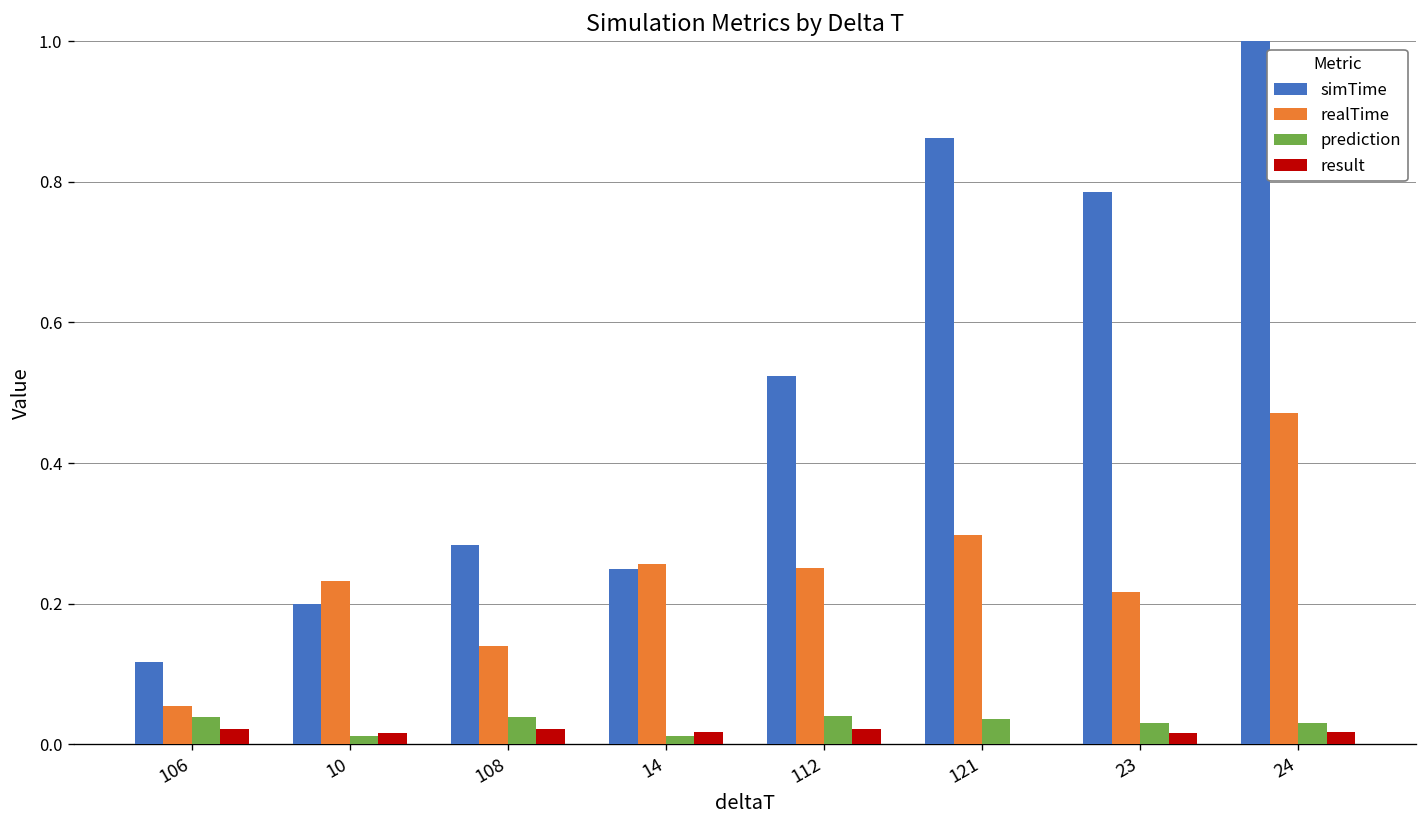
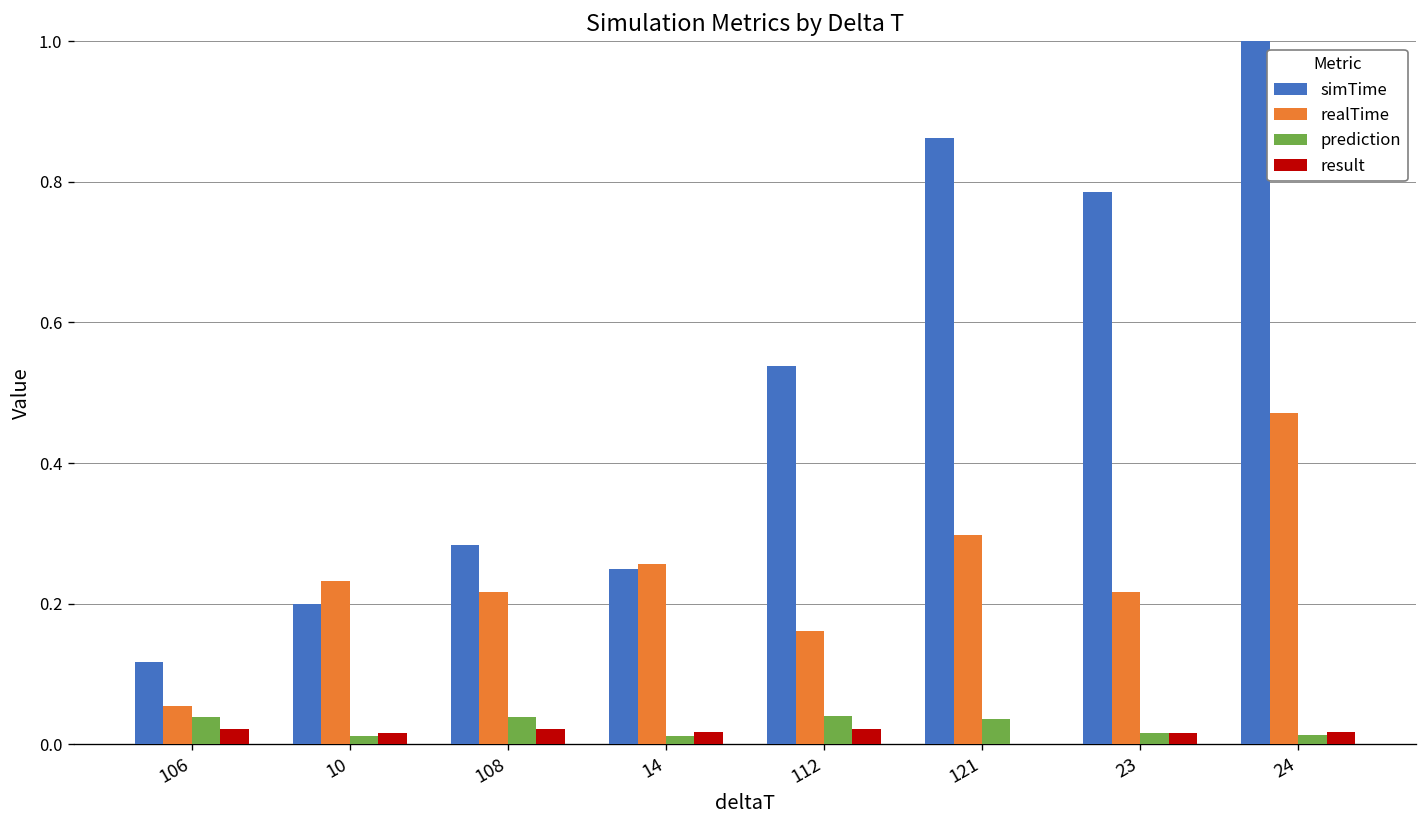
realTime, 108: 0.14 -> 0.22
simTime, 112: 0.52 -> 0.54
realTime, 112: 0.25 -> 0.16
prediction, 23: 0.03 -> 0.02
prediction, 24: 0.03 -> 0.01
